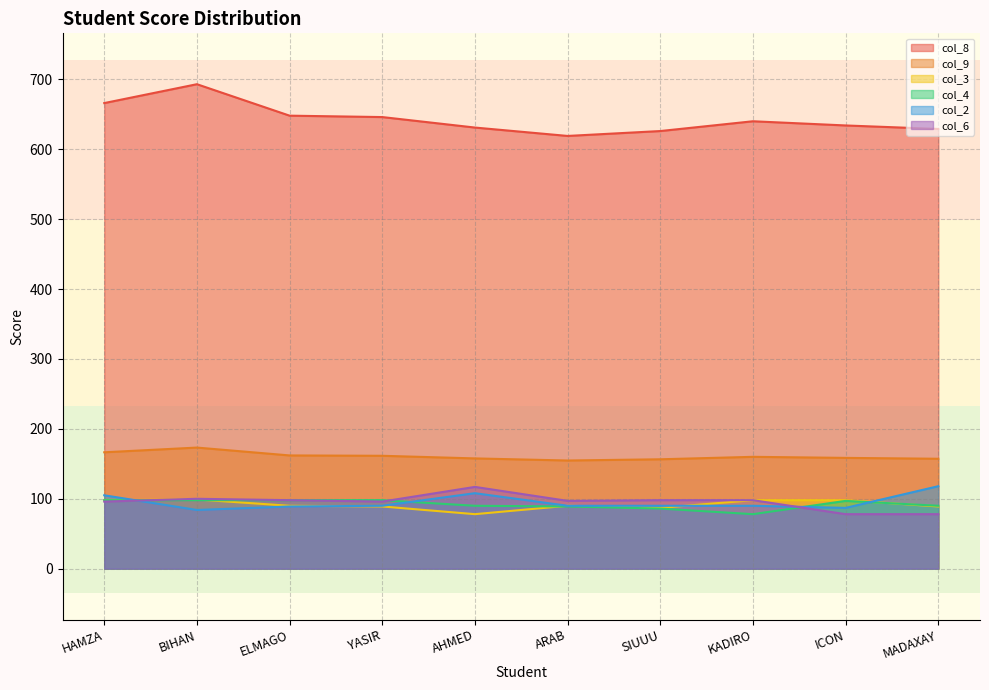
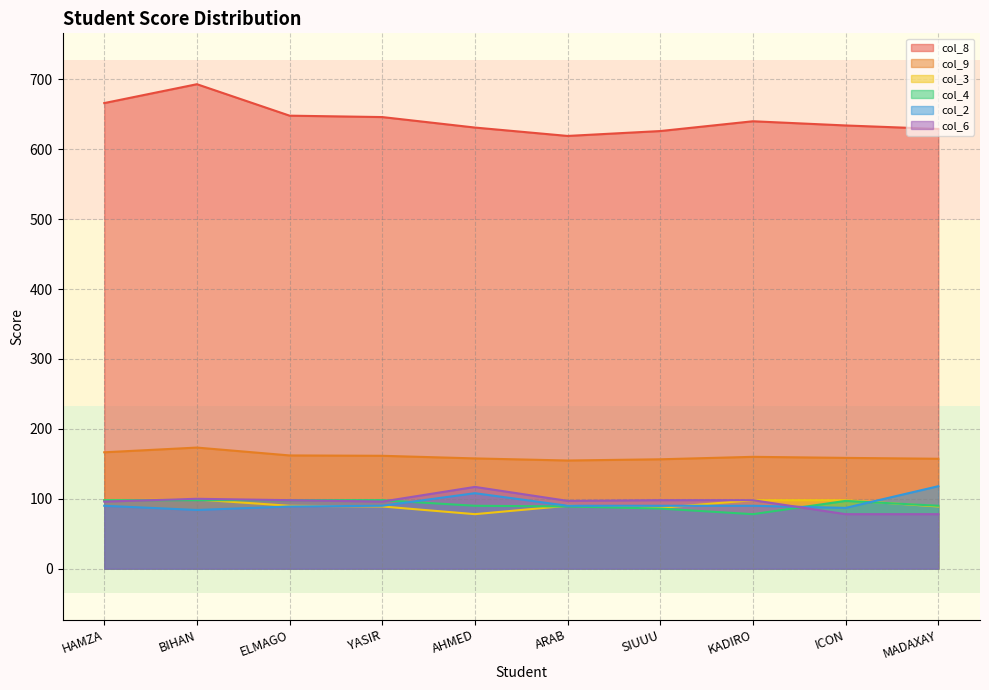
col_2, HAMZA: 110 -> 90
